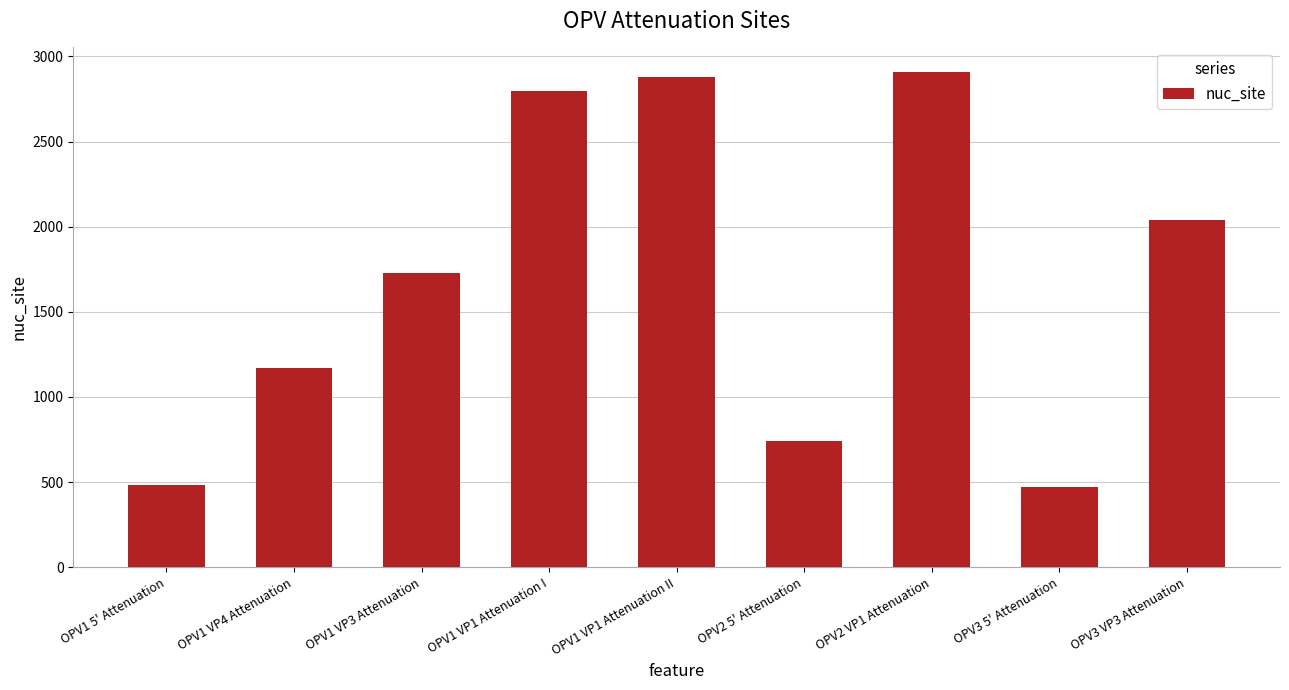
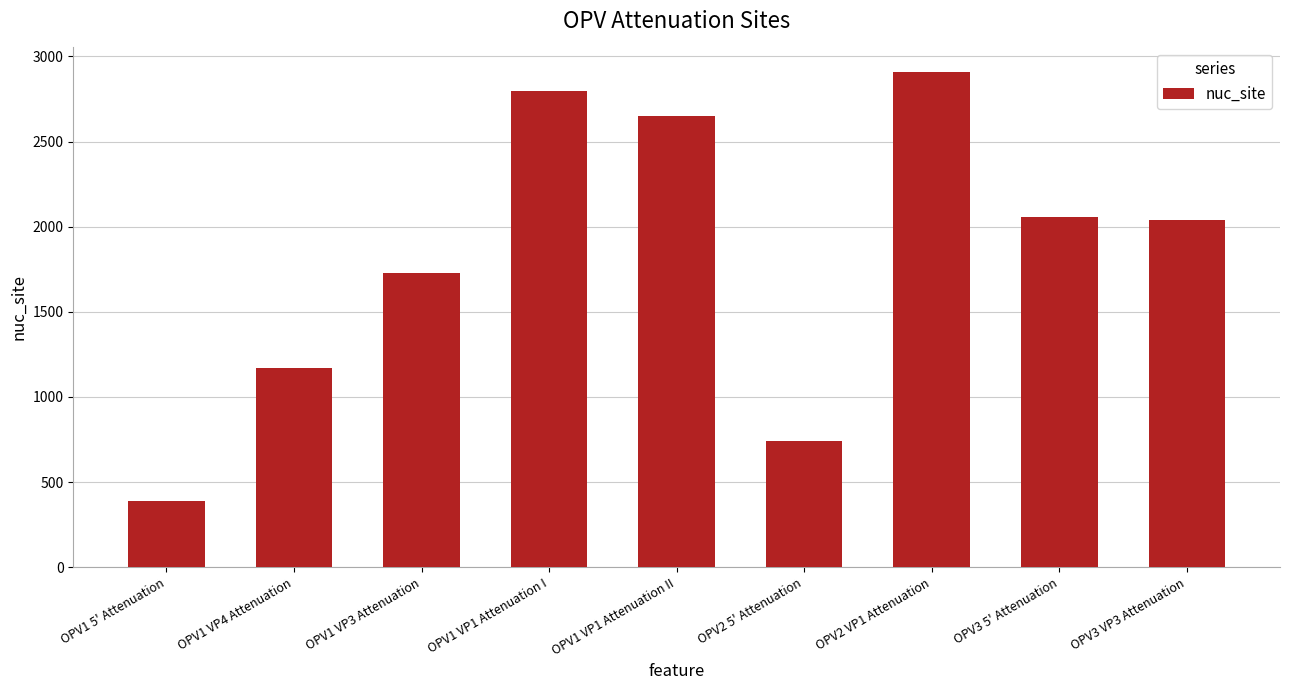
OPV1 5' Attenuation: 480 -> 390
OPV1 VP1 Attenuation II: 2880 -> 2650
OPV3 5' Attenuation: 470 -> 2060
